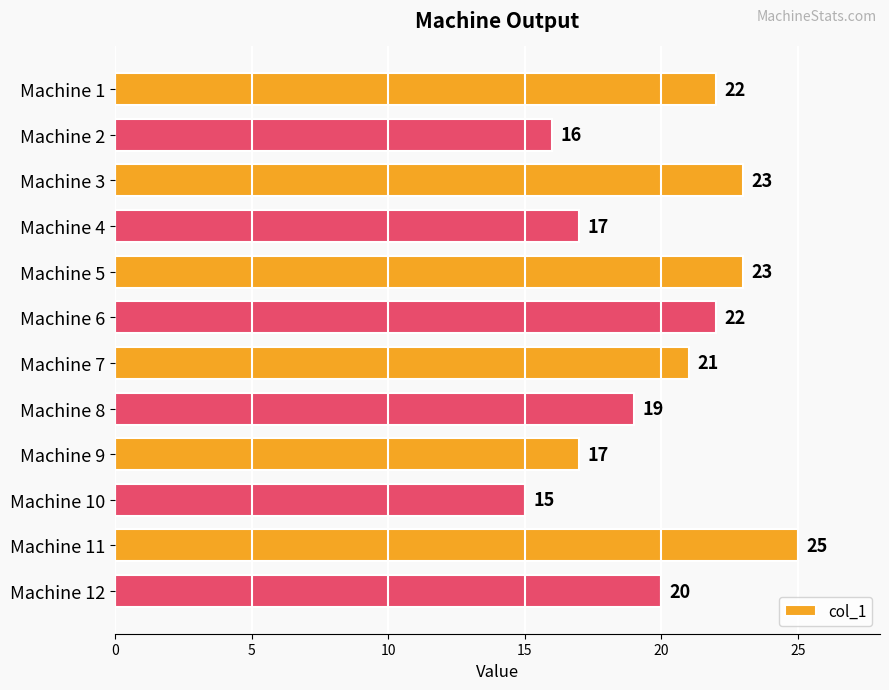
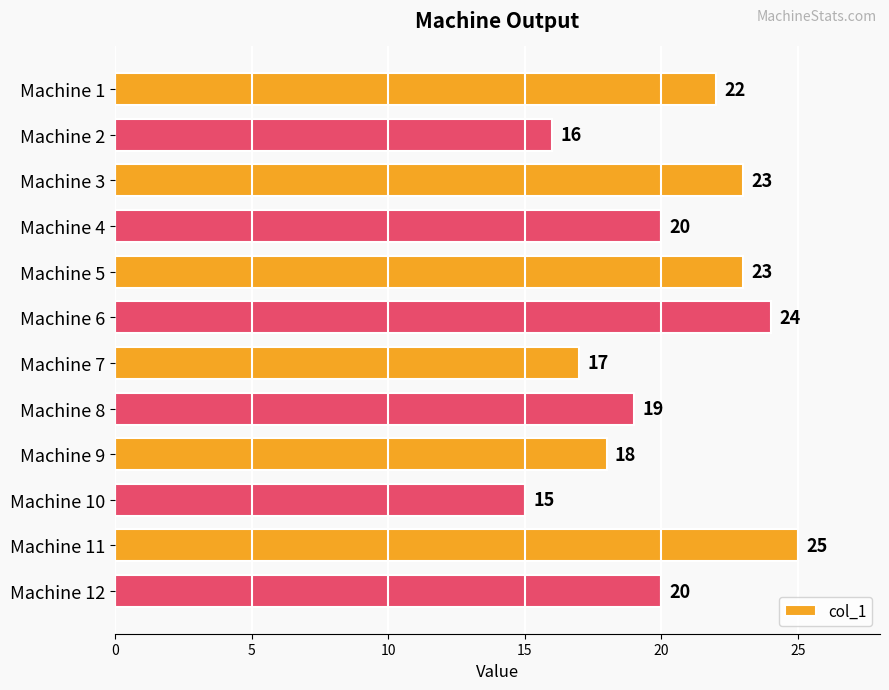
Machine 4: 17 -> 20
Machine 6: 22 -> 24
Machine 7: 21 -> 17
Machine 9: 17 -> 18
